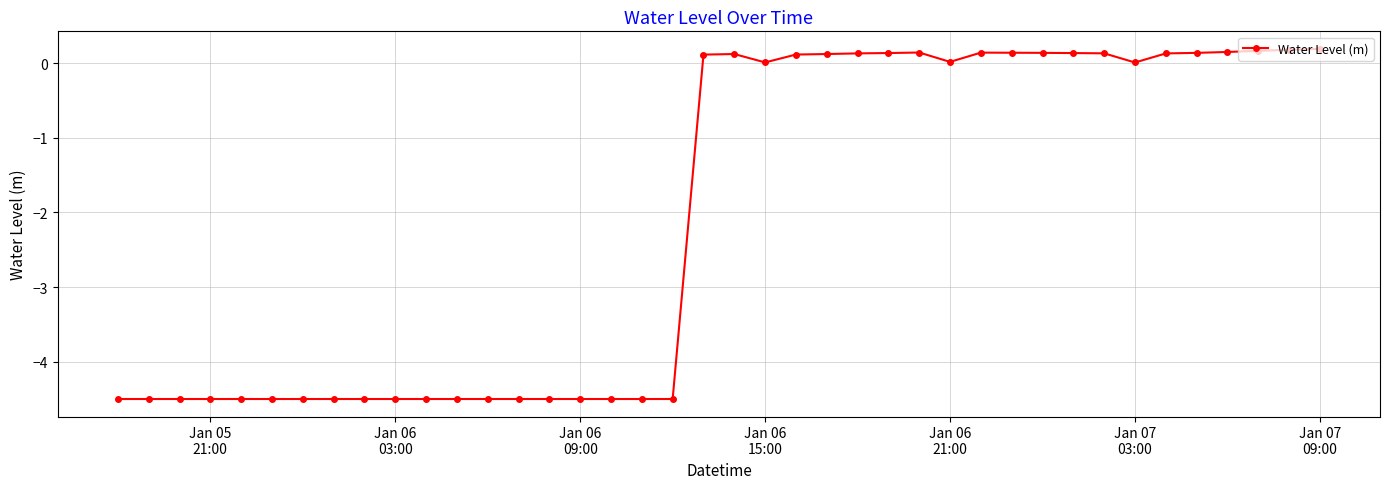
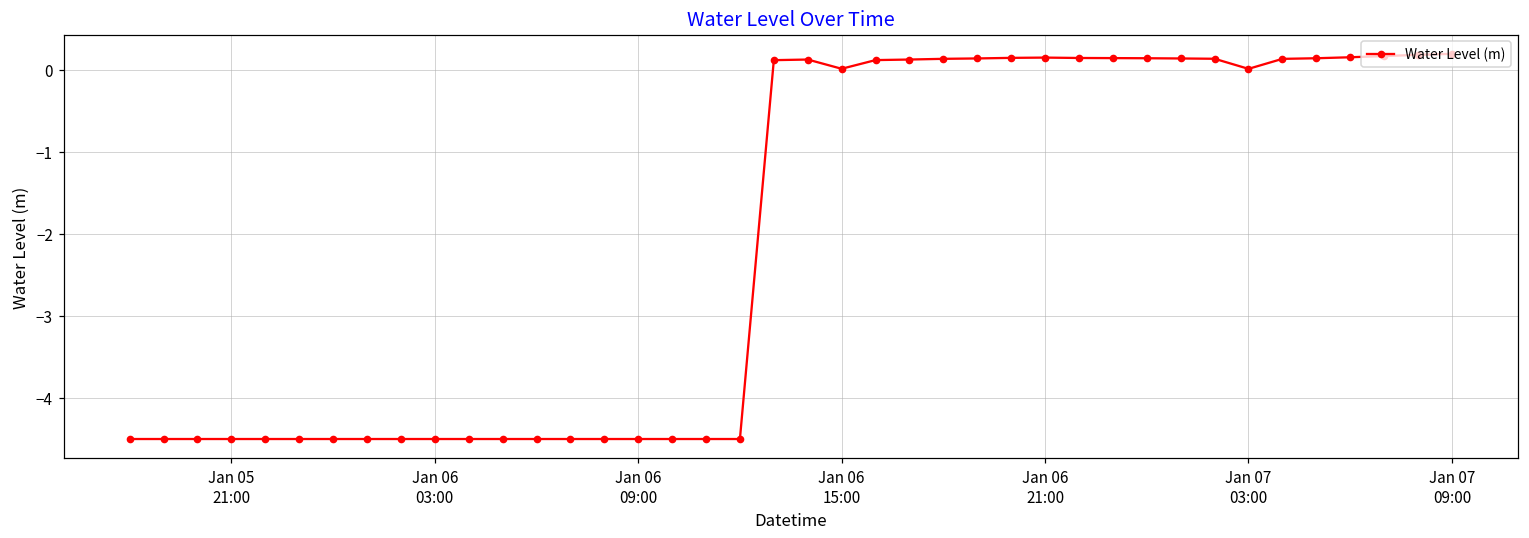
Jan 06 21:00: 0.0 -> 0.1
